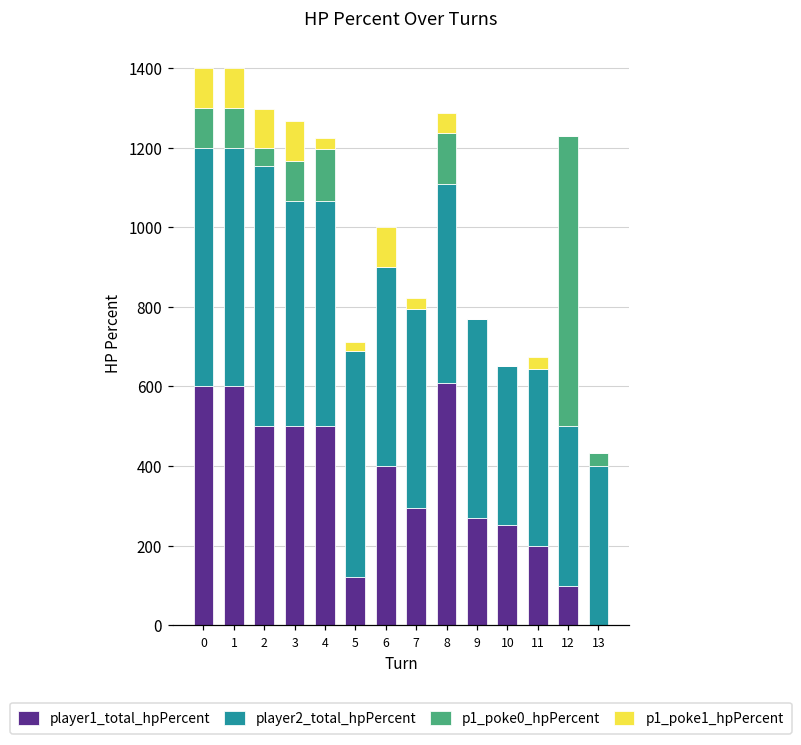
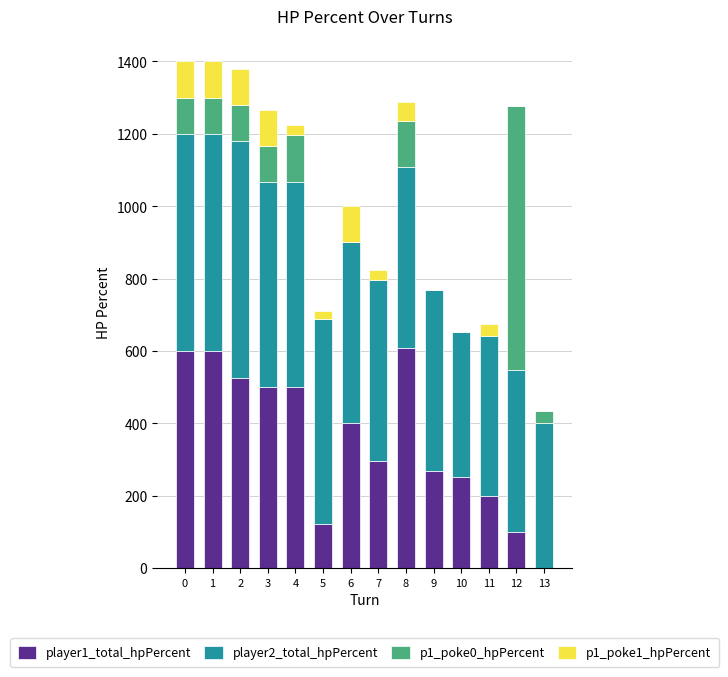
player1_total_hpPercent, 2: 500 -> 530
p1_poke0_hpPercent, 2: 40 -> 100
player2_total_hpPercent, 12: 400 -> 450
